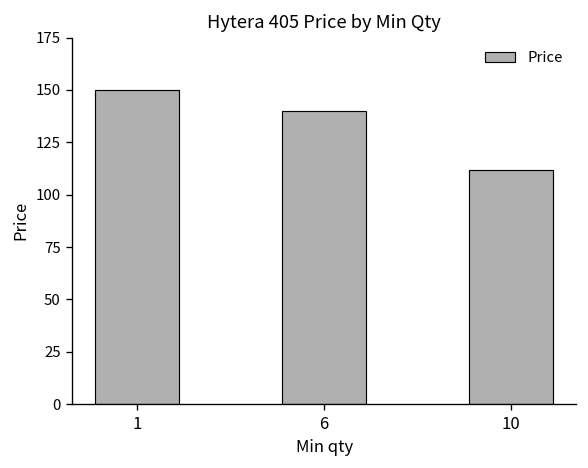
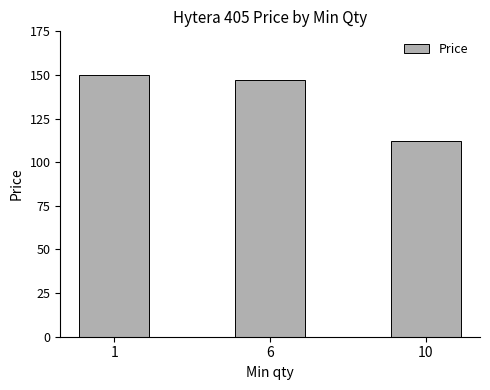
6: 140 -> 147
